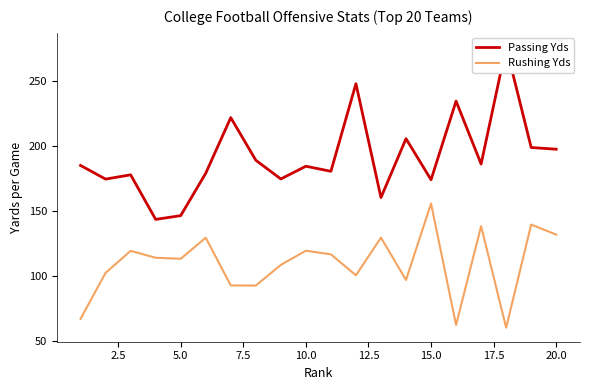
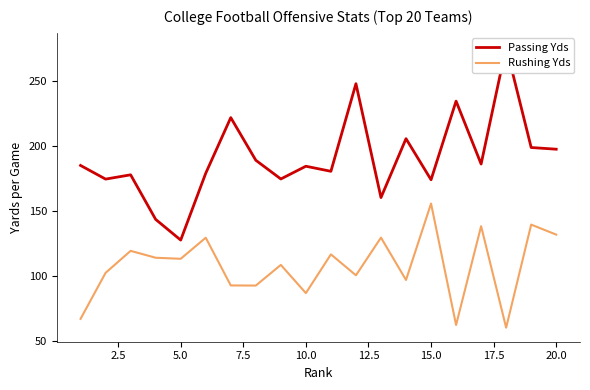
Passing Yds, 5.0: 146 -> 128
Rushing Yds, 10.0: 119 -> 87
